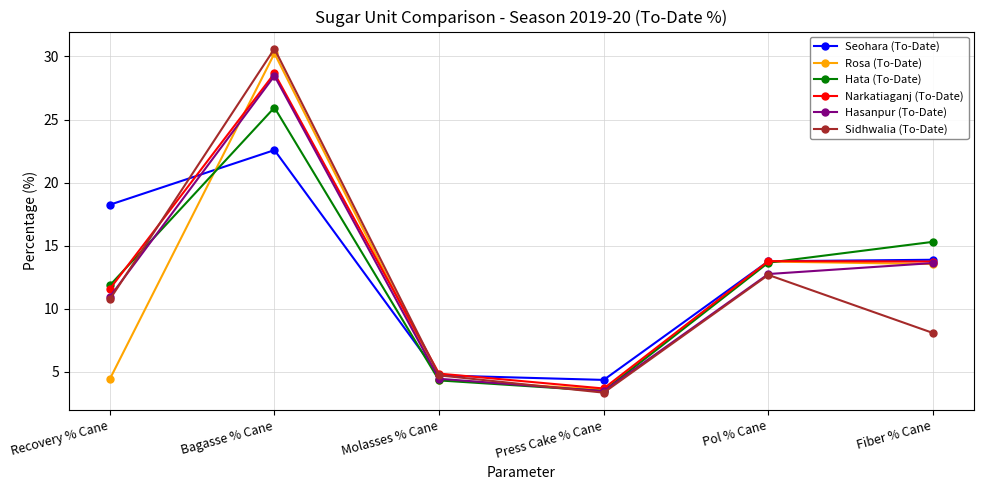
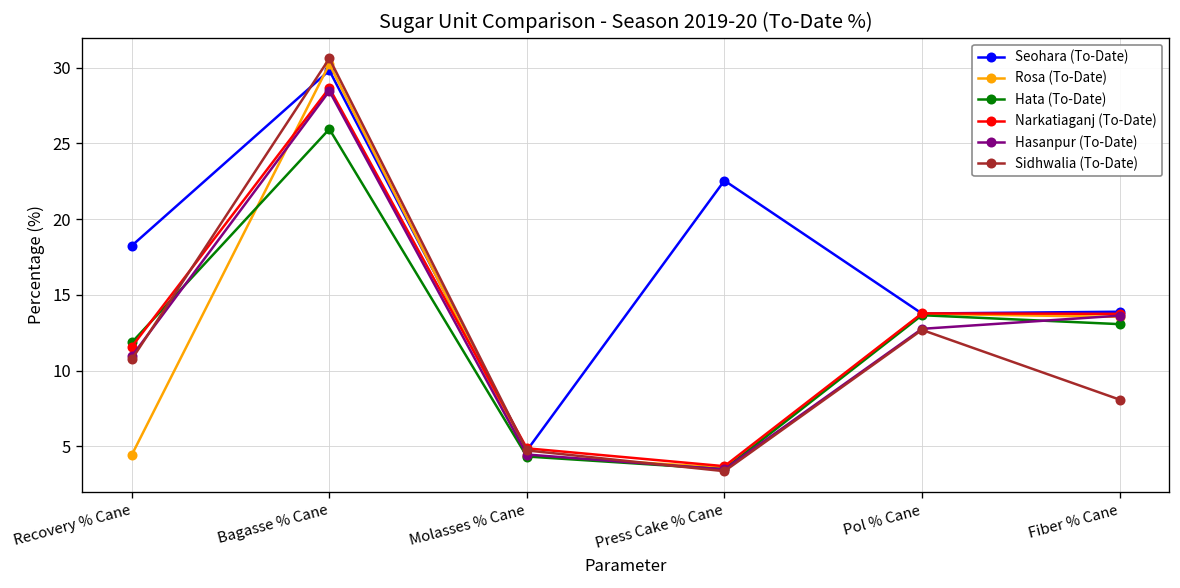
Seohara (To-Date), Bagasse % Cane: 22.6 -> 29.8
Seohara (To-Date), Press Cake % Cane: 4.4 -> 22.6
Hata (To-Date), Fiber % Cane: 15.3 -> 13.1
